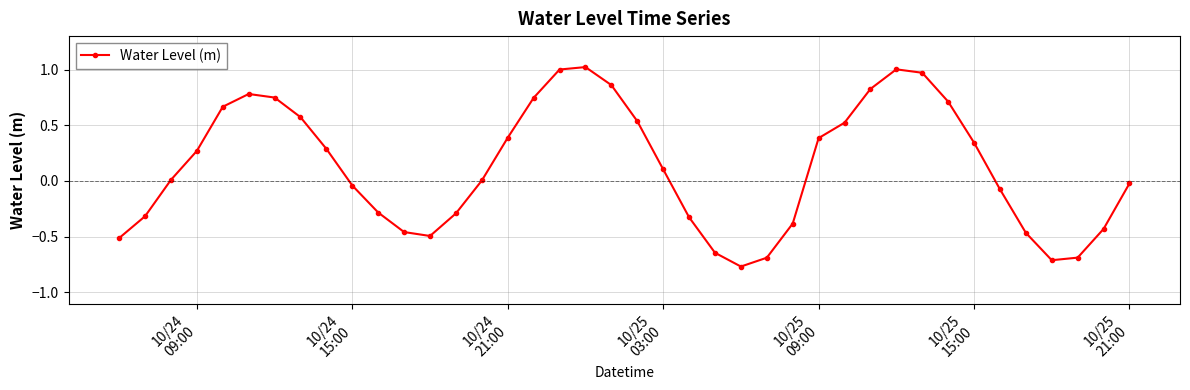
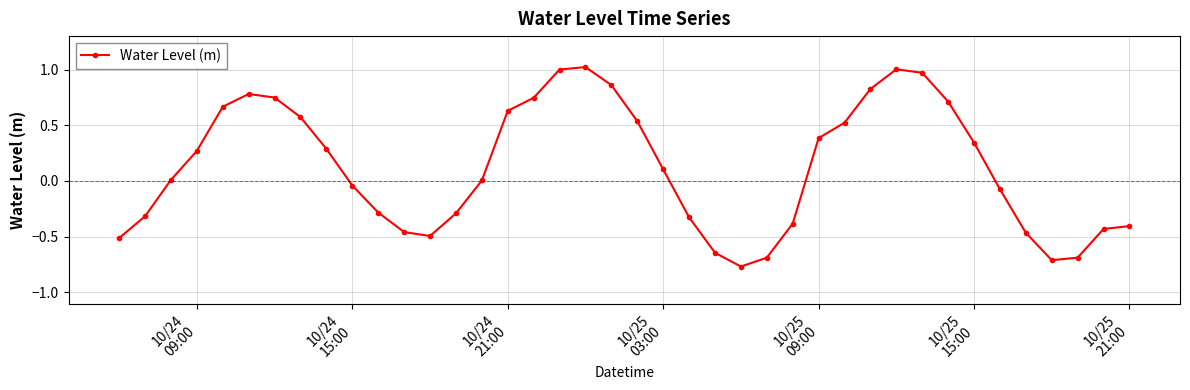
10/24 21:00: 0.39 -> 0.63
10/25 21:00: -0.02 -> -0.40
